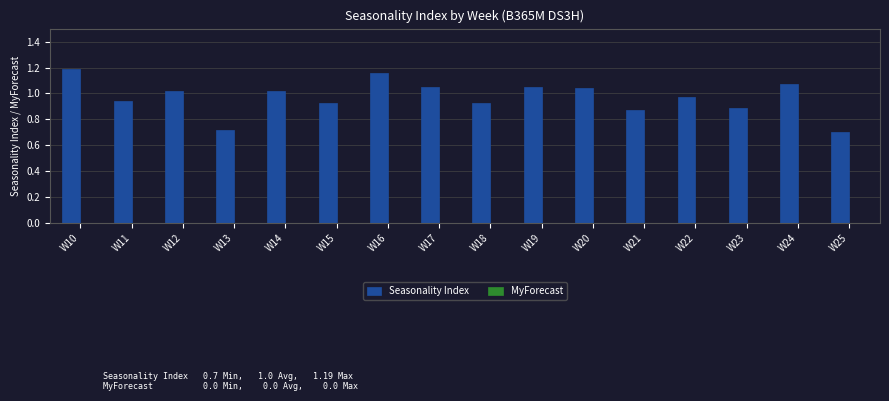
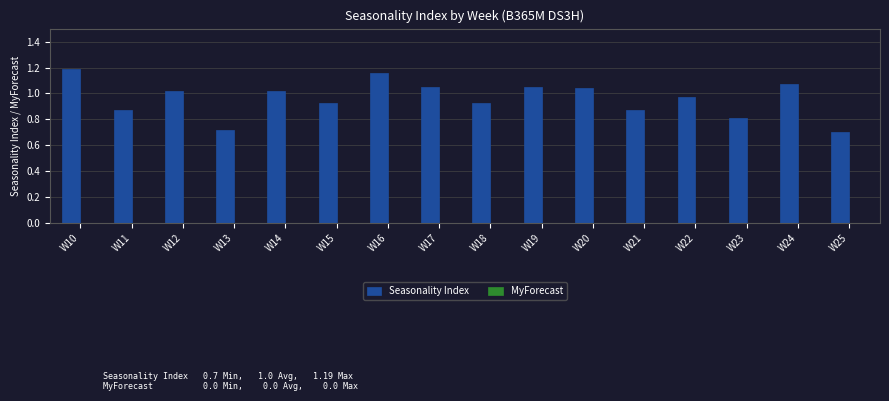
Seasonality Index, W11: 0.94 -> 0.87
Seasonality Index, W23: 0.89 -> 0.81
